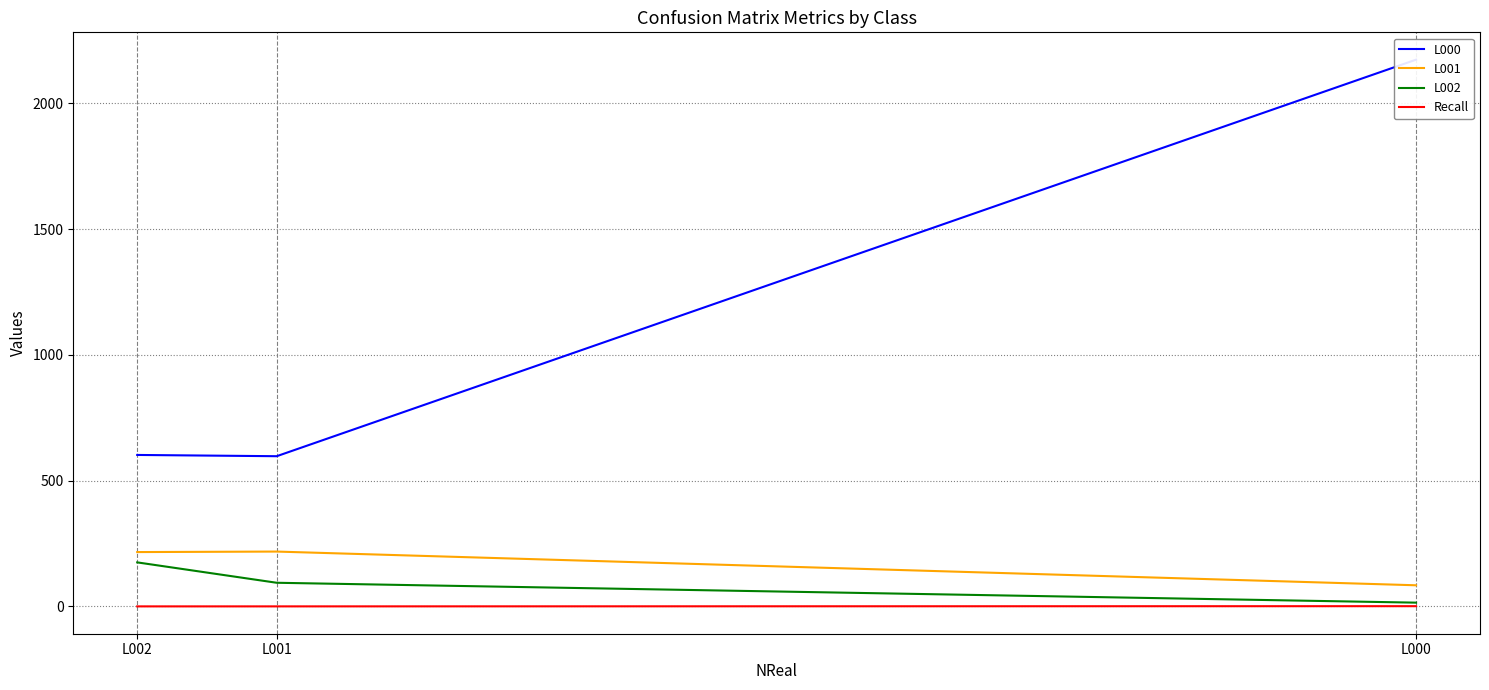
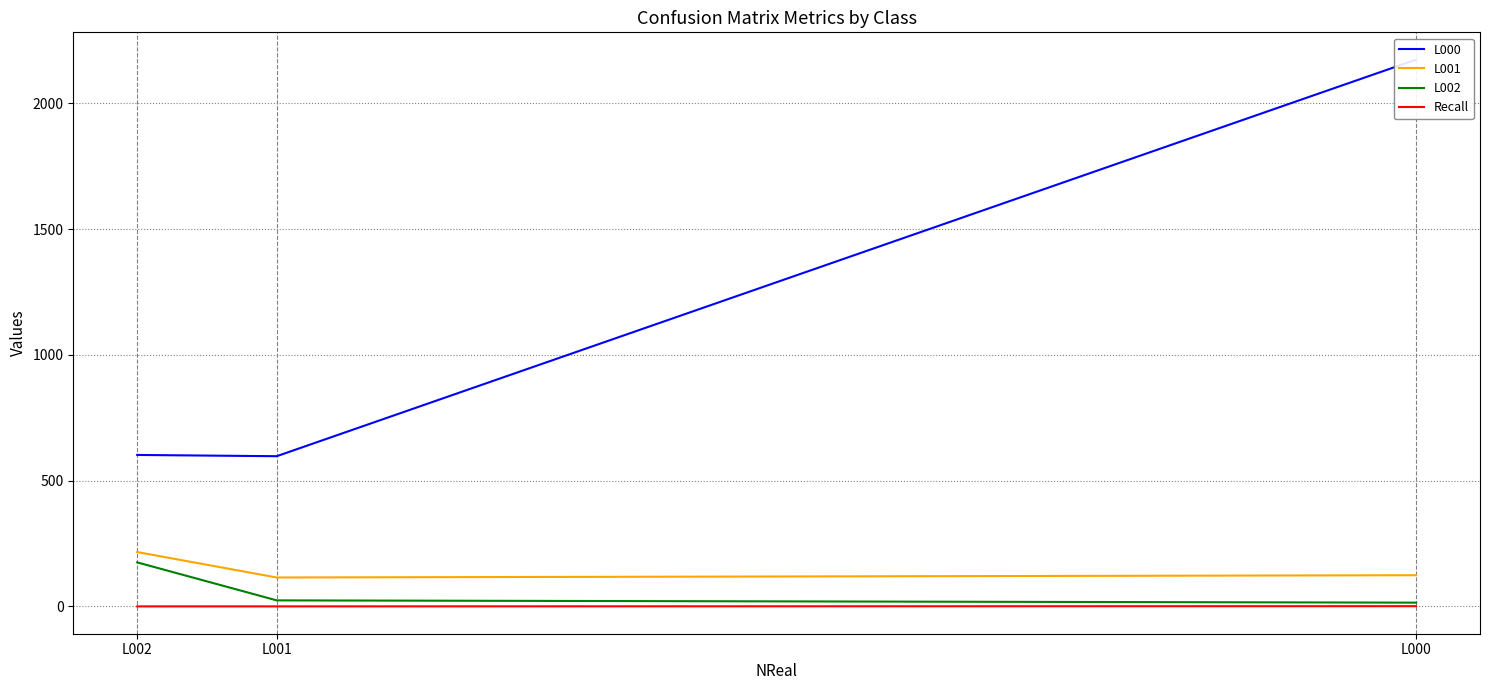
L001, L001: 220 -> 120
L002, L001: 90 -> 20
L001, L000: 80 -> 120
